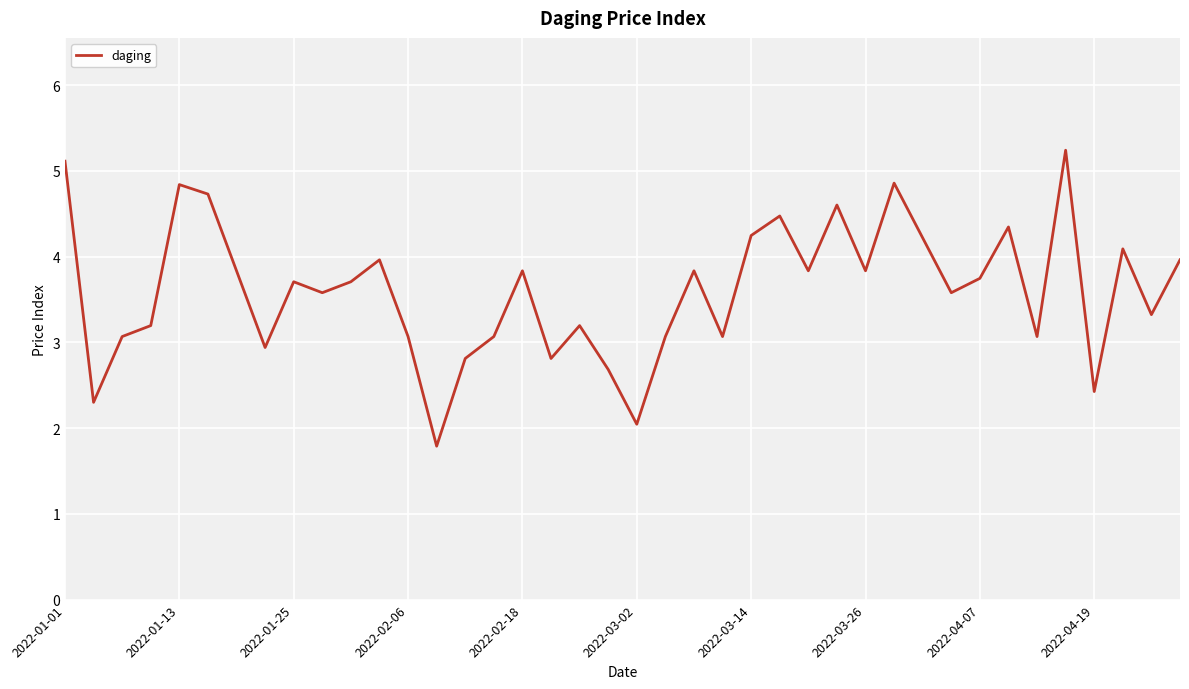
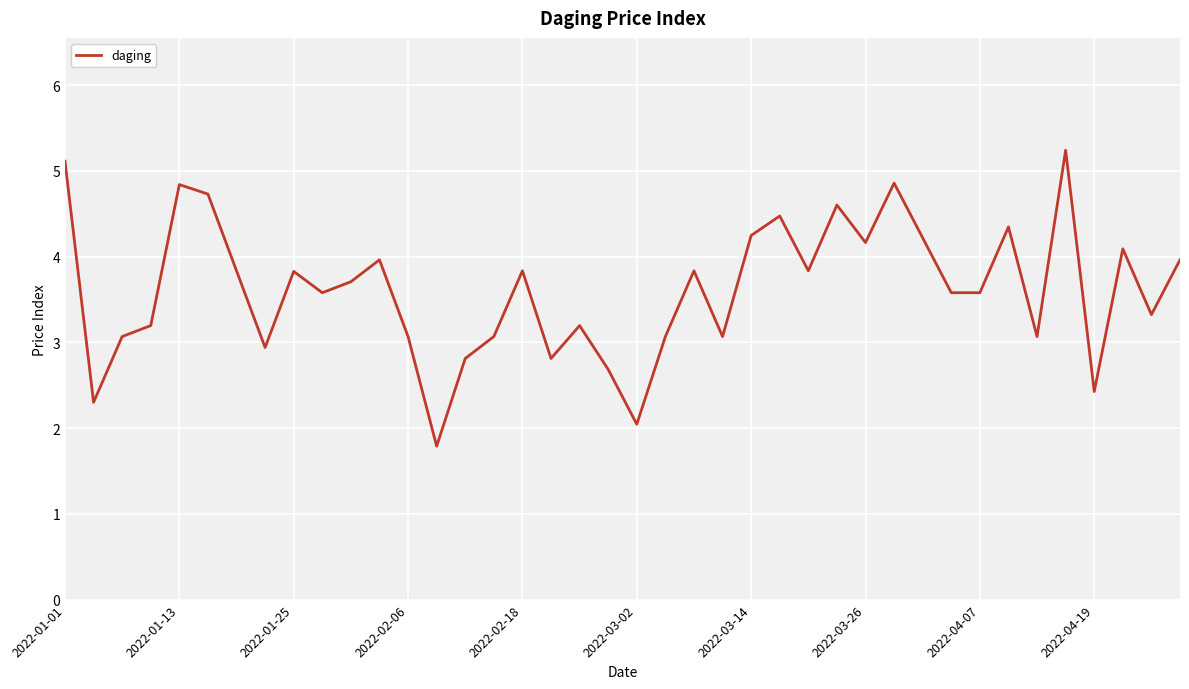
2022-01-25: 3.7 -> 3.8
2022-03-26: 3.8 -> 4.2
2022-04-07: 3.7 -> 3.6
